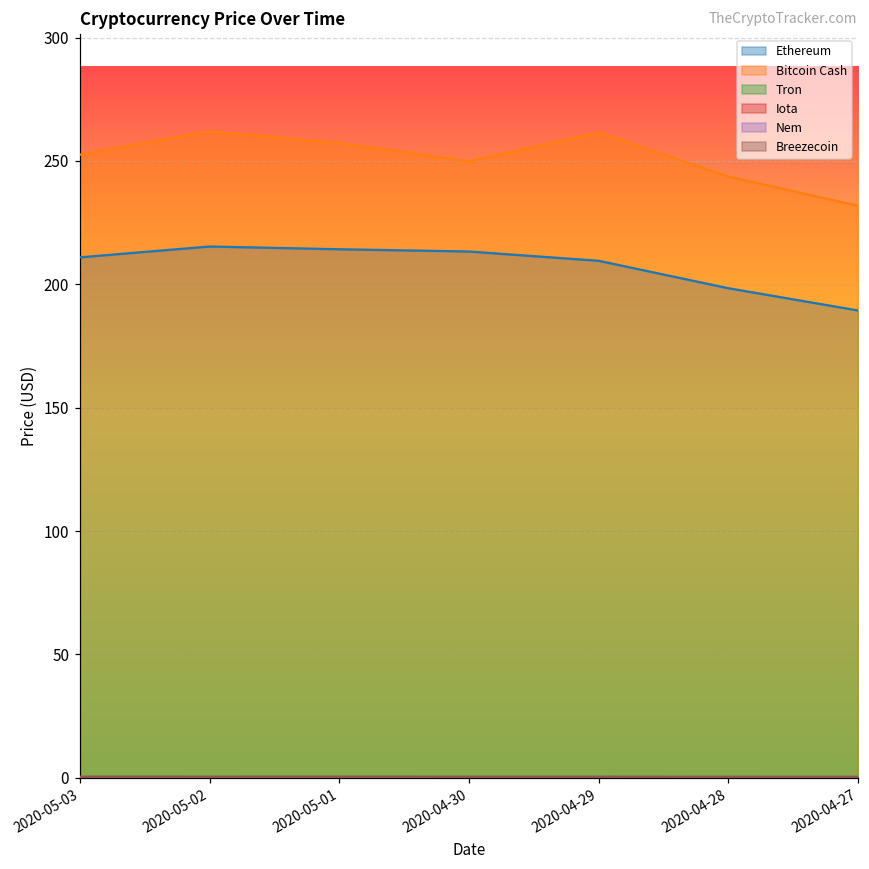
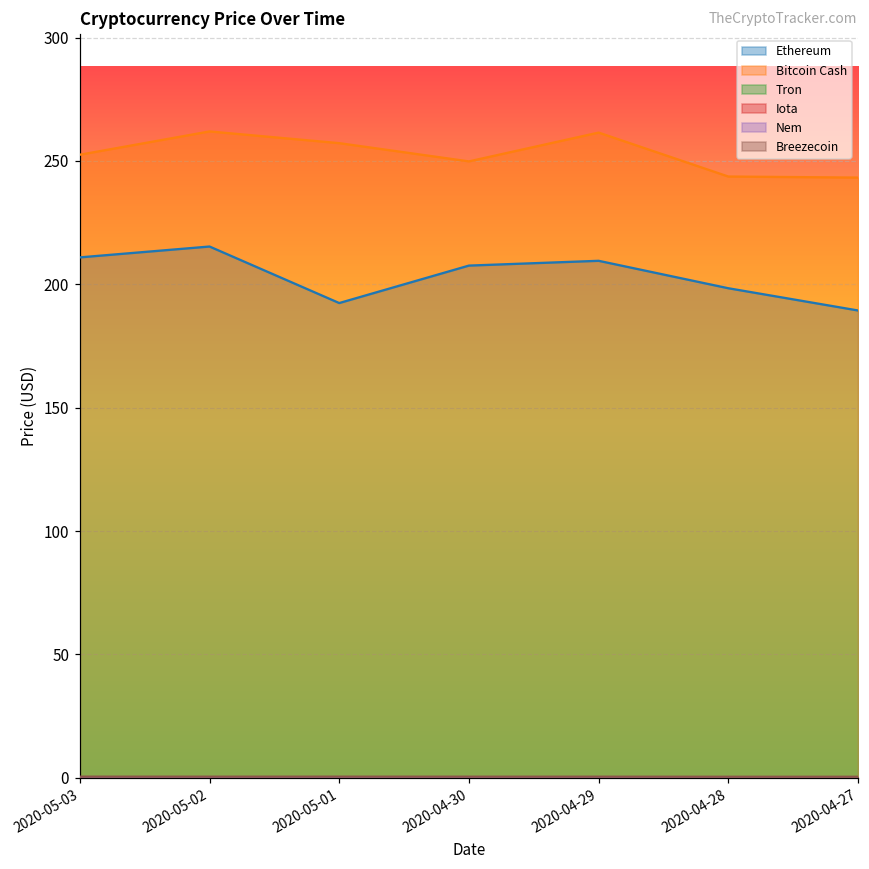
Ethereum, 2020-05-01: 214 -> 192
Ethereum, 2020-04-30: 213 -> 208
Bitcoin Cash, 2020-04-27: 232 -> 243
